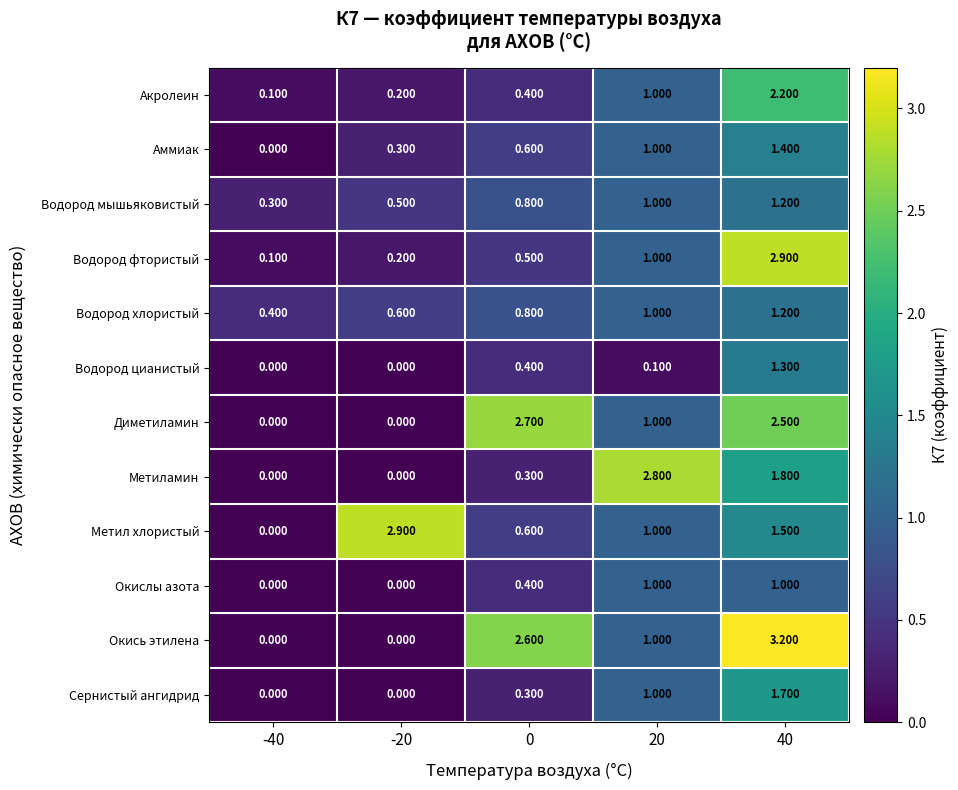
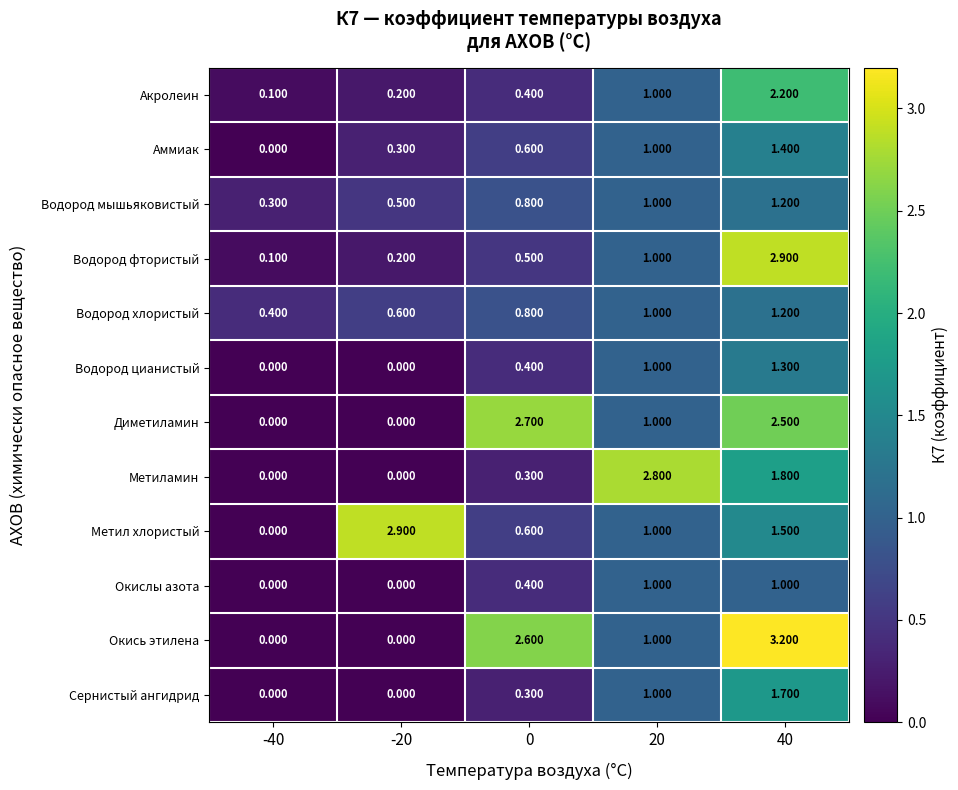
Водород цианистый, 20: 0.100 -> 1.000
